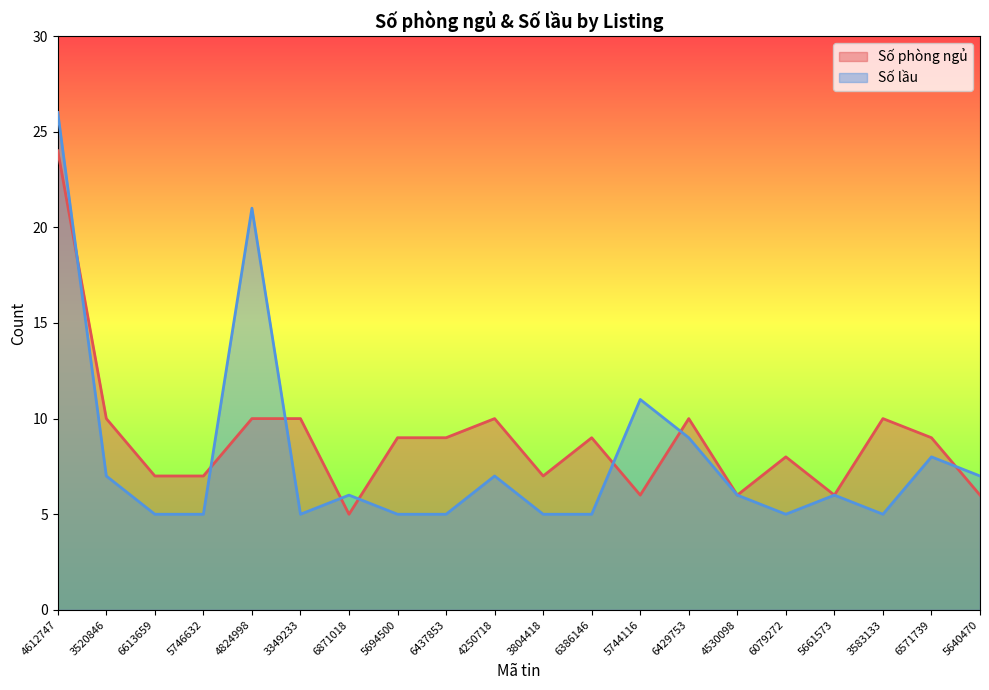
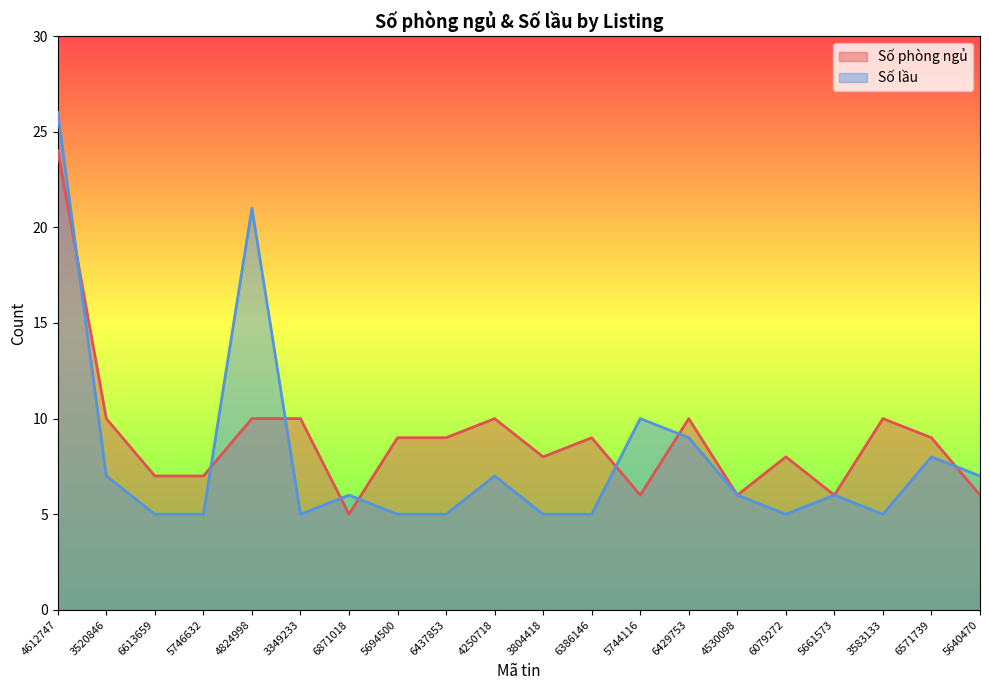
Số phòng ngủ, 3804418: 7 -> 8
Số lầu, 5744116: 11 -> 10
